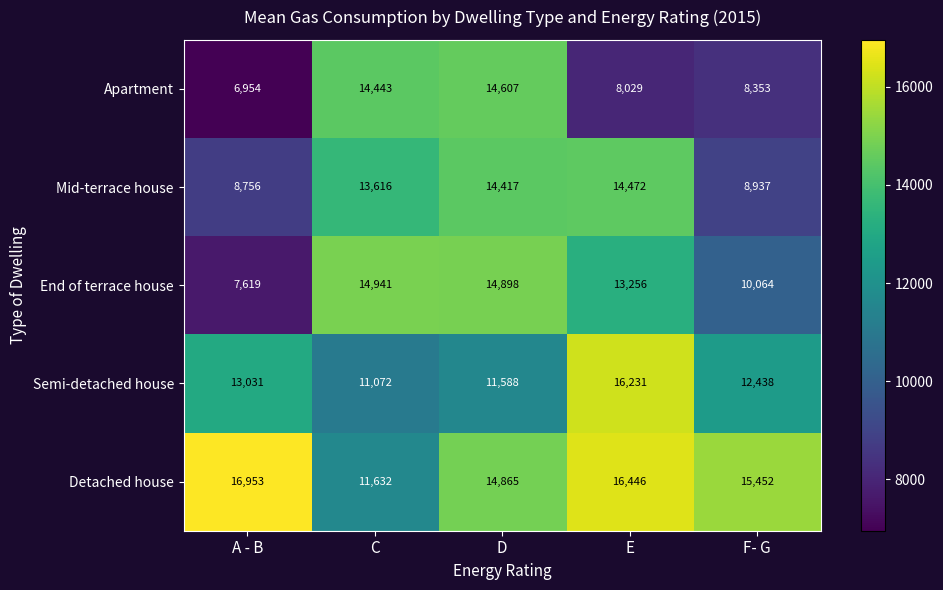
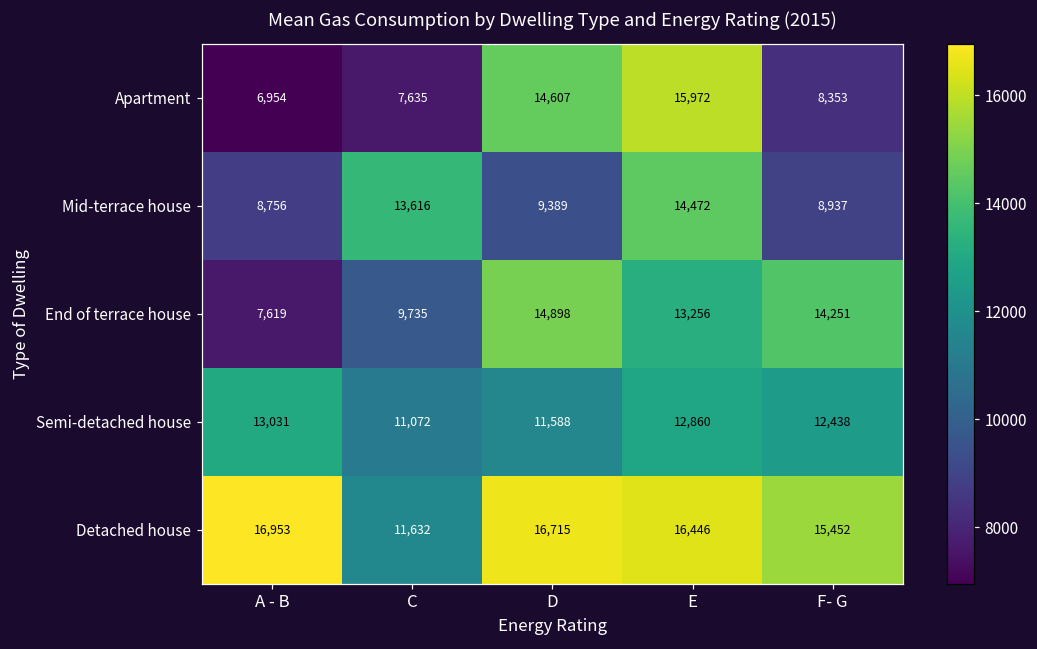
Apartment, C: 14,443 -> 7,635
Apartment, E: 8,029 -> 15,972
Mid-terrace house, D: 14,417 -> 9,389
End of terrace house, C: 14,941 -> 9,735
End of terrace house, F- G: 10,064 -> 14,251
Semi-detached house, E: 16,231 -> 12,860
Detached house, D: 14,865 -> 16,715
